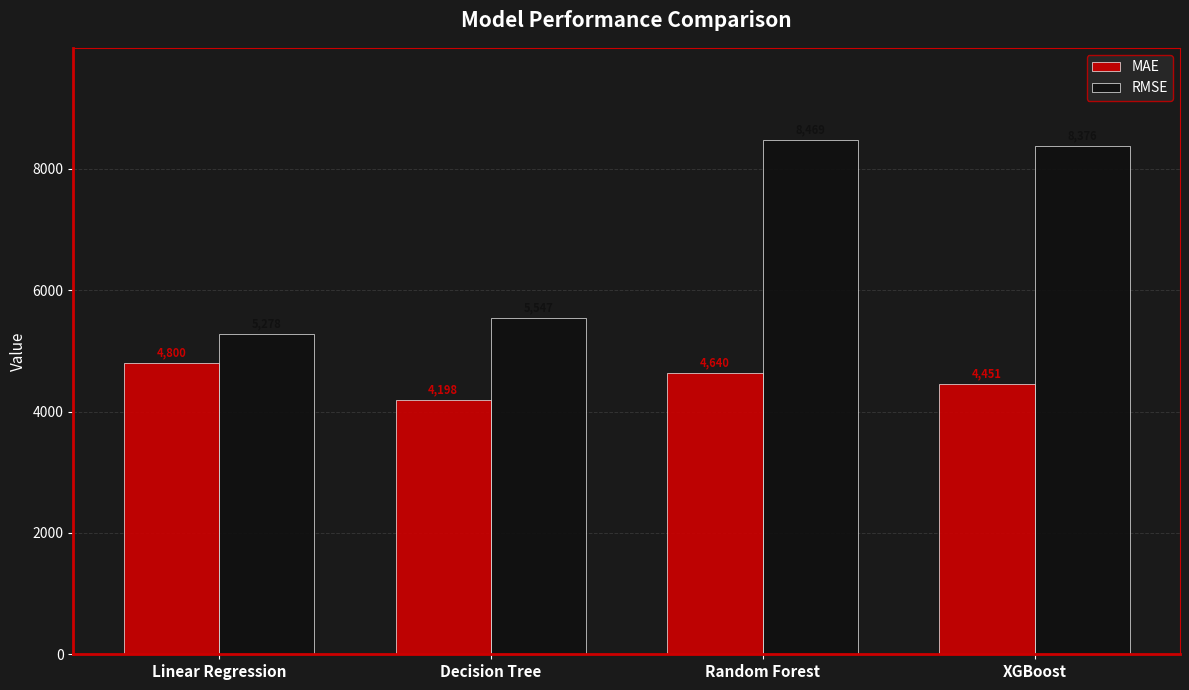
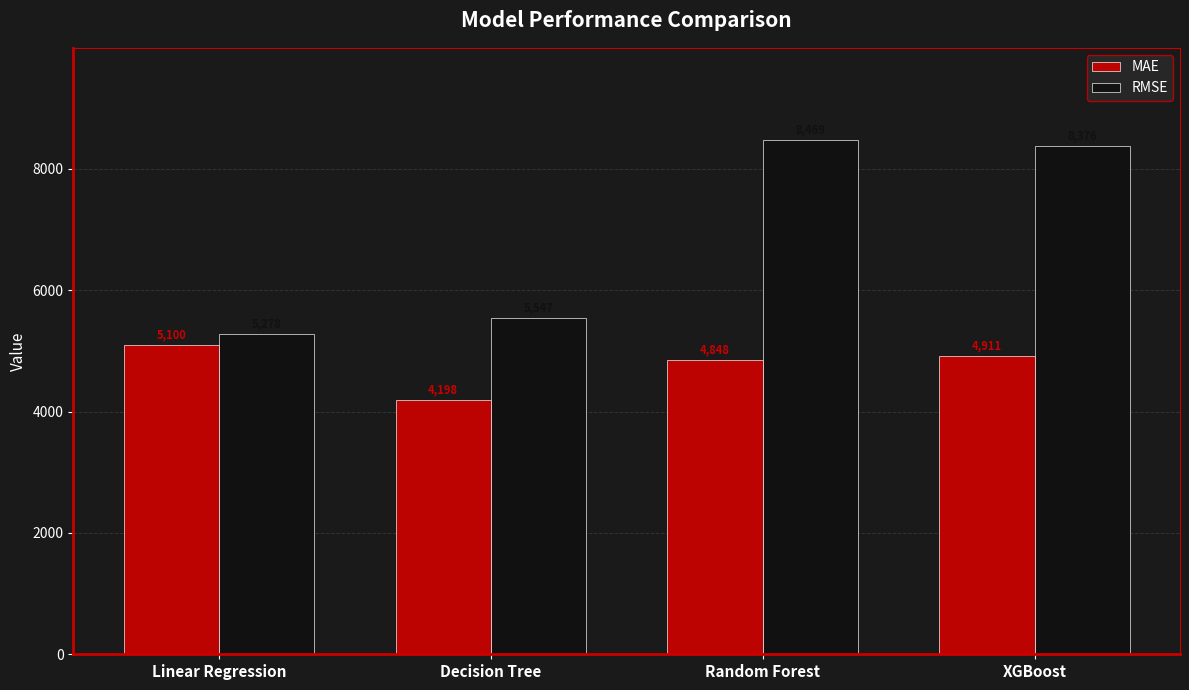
MAE, Linear Regression: 4,800 -> 5,100
MAE, Random Forest: 4,640 -> 4,848
MAE, XGBoost: 4,451 -> 4,911
